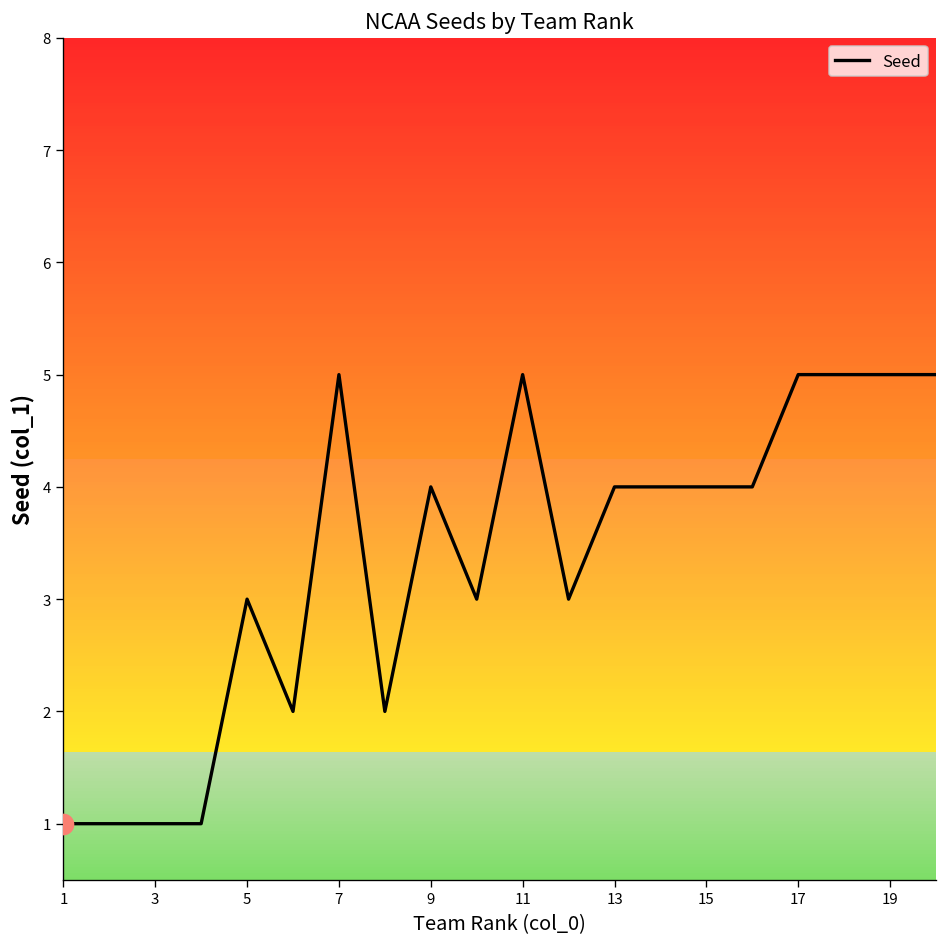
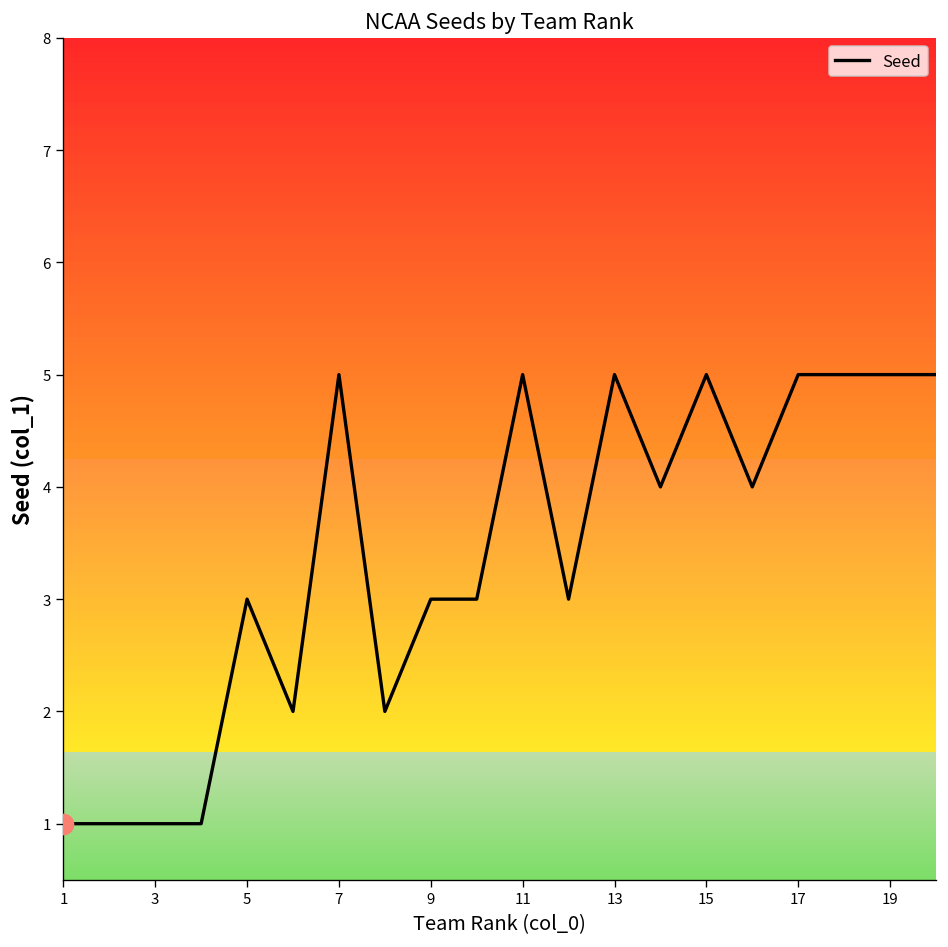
Seed, 9: 4 -> 3
Seed, 13: 4 -> 5
Seed, 15: 4 -> 5
